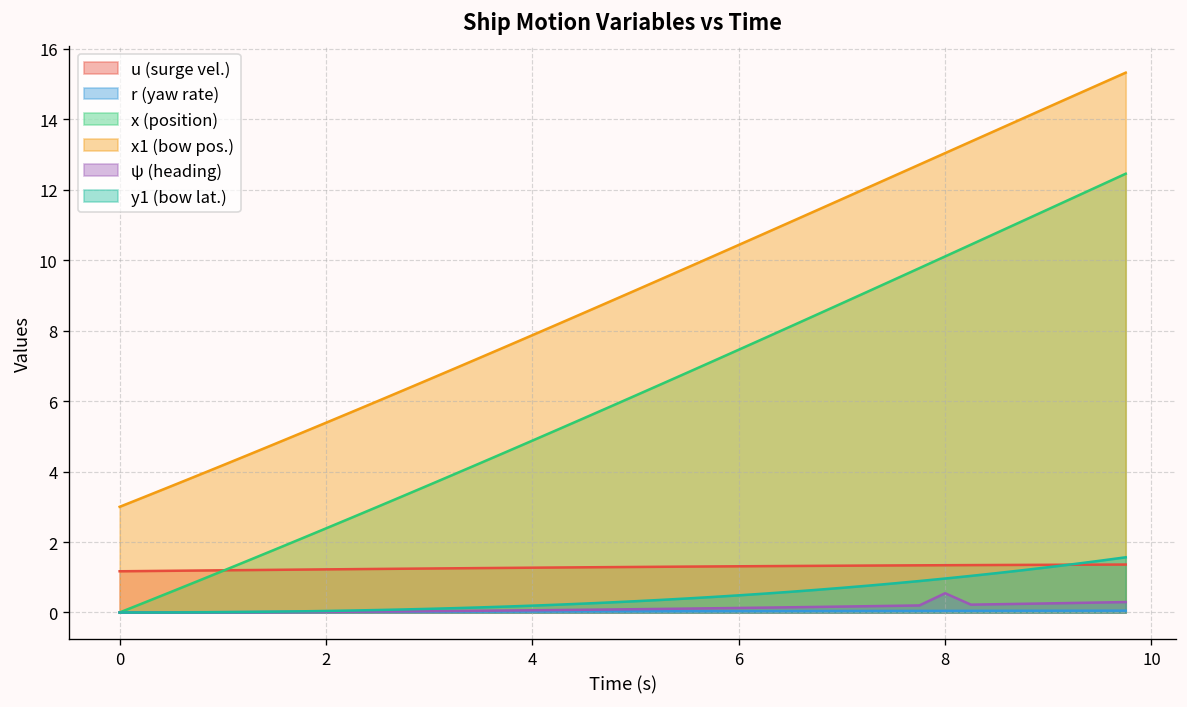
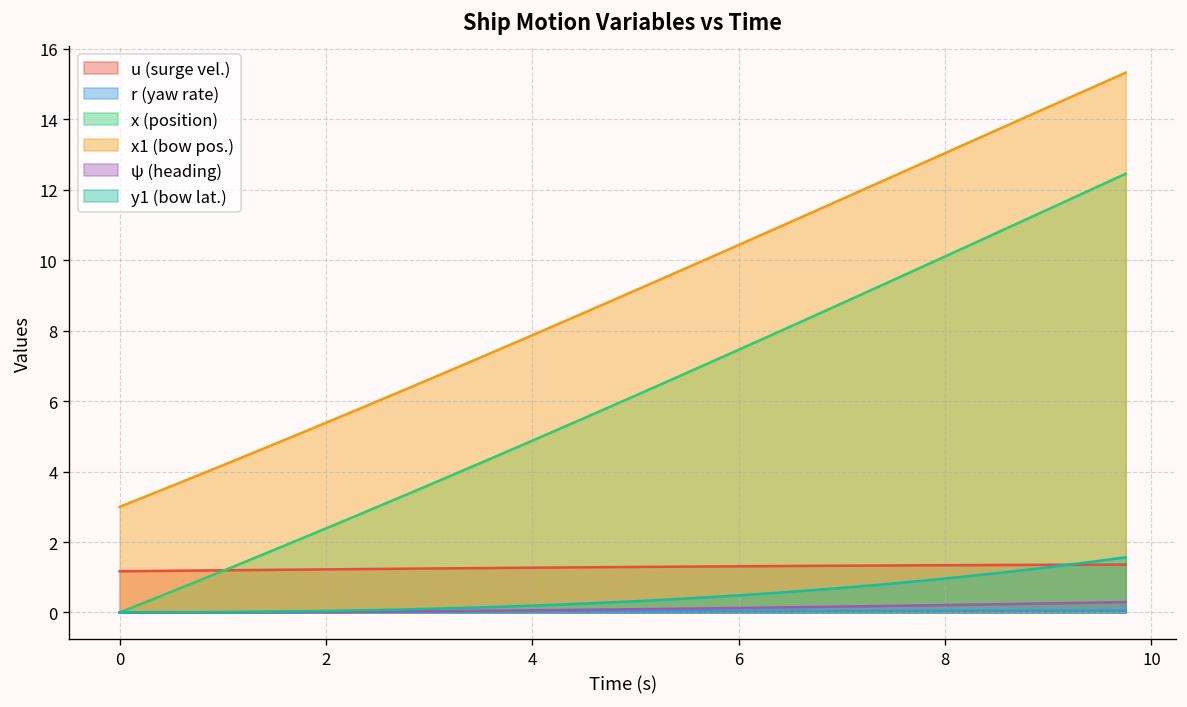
ψ (heading), 8: 0.5 -> 0.2
